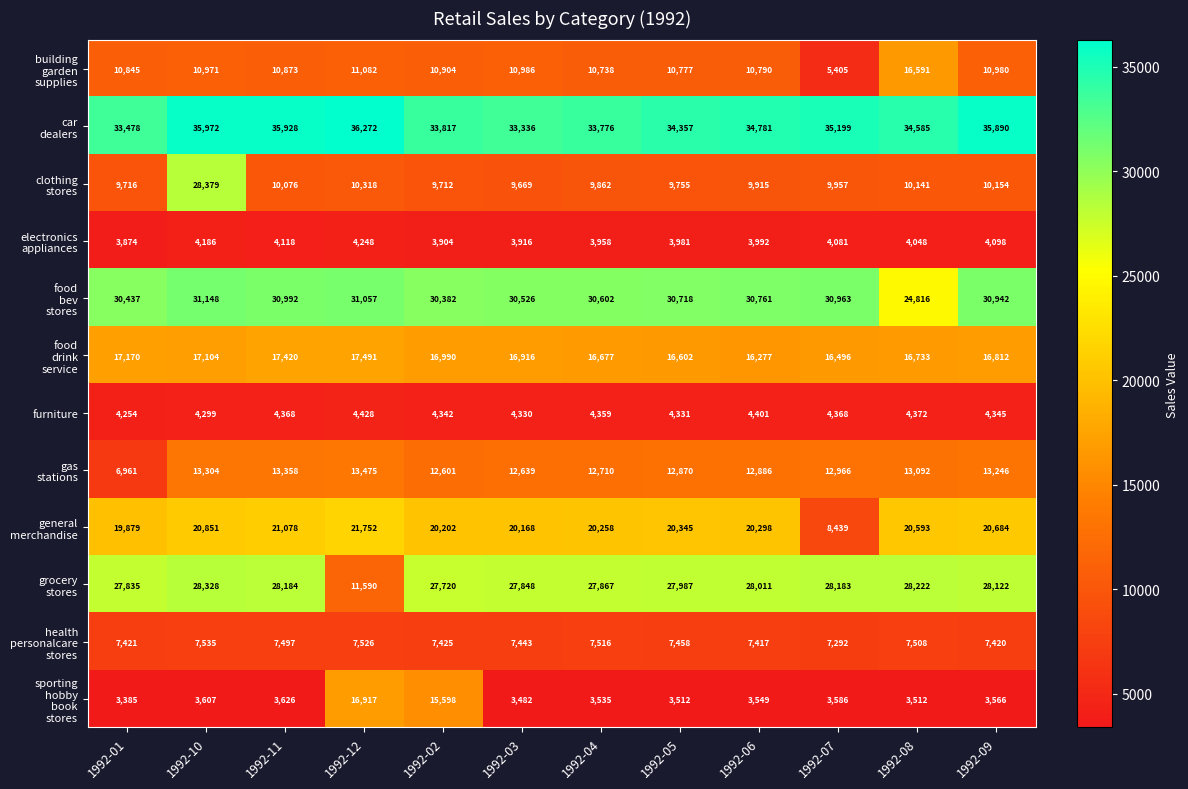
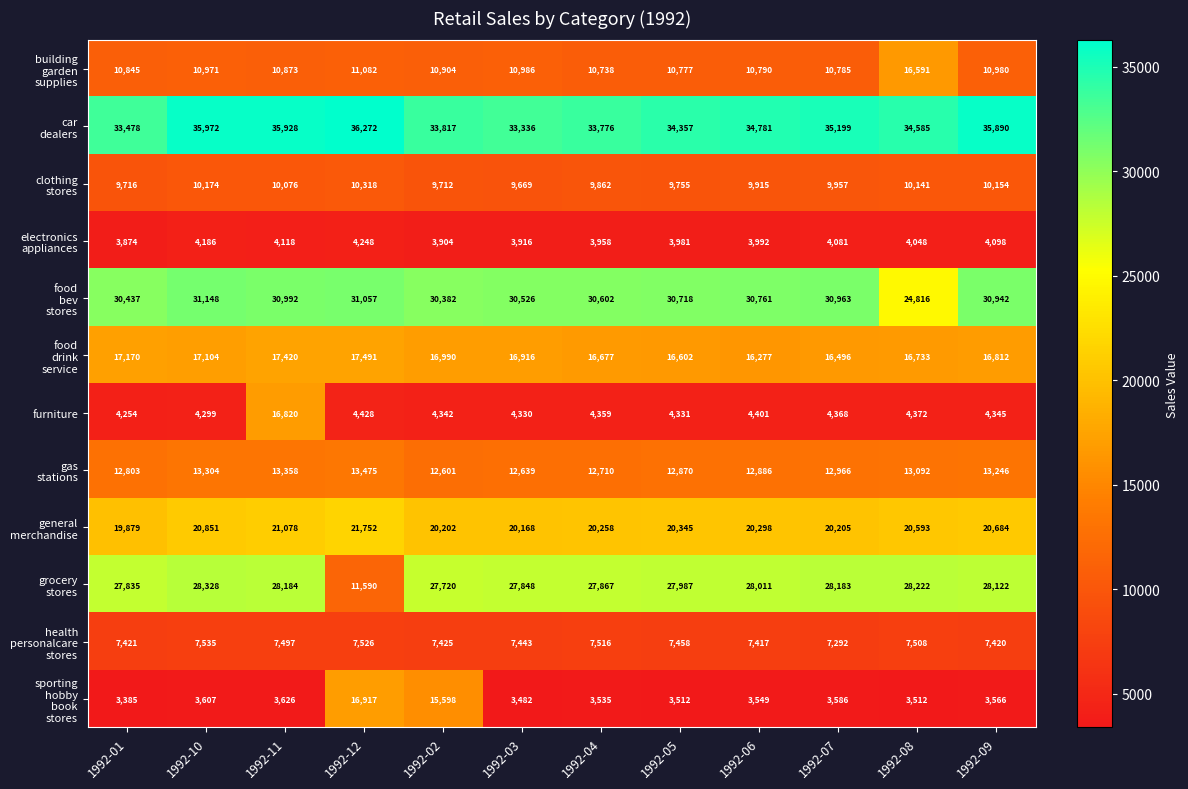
building garden supplies, 1992-07: 5,405 -> 10,785
clothing stores, 1992-10: 28,379 -> 10,174
furniture, 1992-11: 4,368 -> 16,820
gas stations, 1992-01: 6,961 -> 12,803
general merchandise, 1992-07: 8,439 -> 20,205
